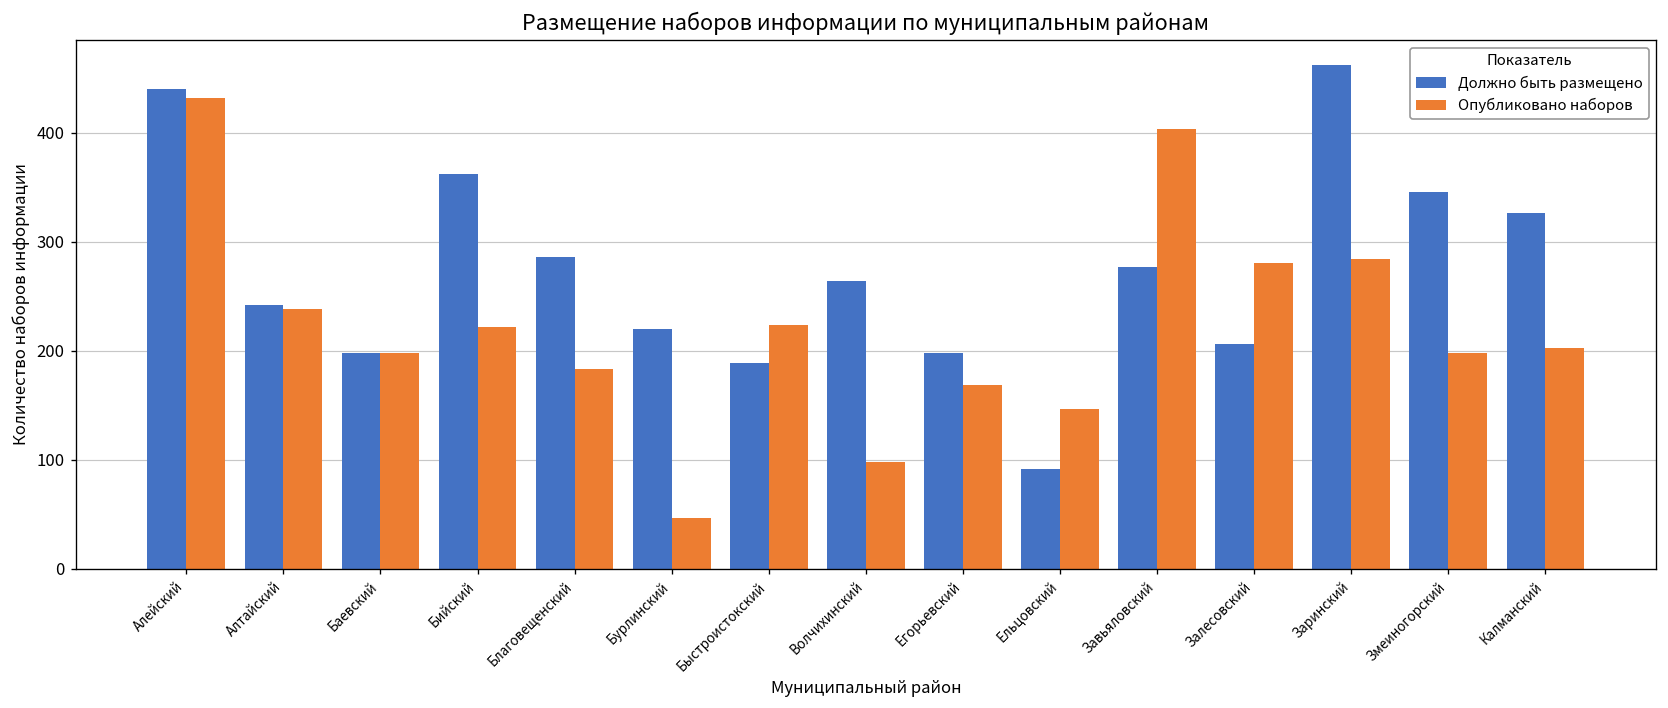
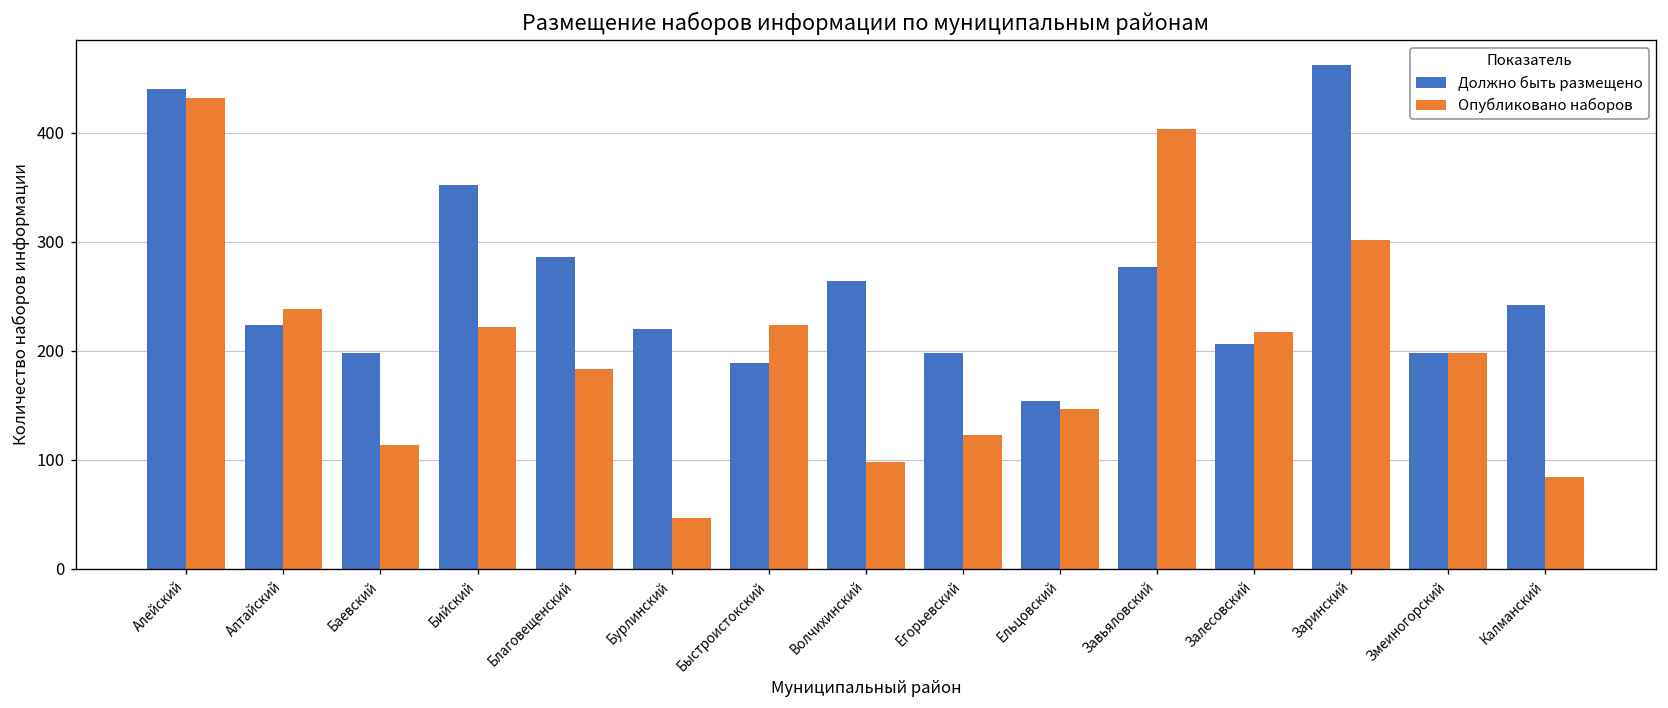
Должно быть размещено, Алтайский: 240 -> 220
Опубликовано наборов, Баевский: 200 -> 110
Должно быть размещено, Бийский: 360 -> 350
Опубликовано наборов, Егорьевский: 170 -> 120
Должно быть размещено, Ельцовский: 90 -> 150
Опубликовано наборов, Залесовский: 280 -> 220
Опубликовано наборов, Заринский: 280 -> 300
Должно быть размещено, Змеиногорский: 350 -> 200
Должно быть размещено, Калманский: 330 -> 240
Опубликовано наборов, Калманский: 200 -> 80
